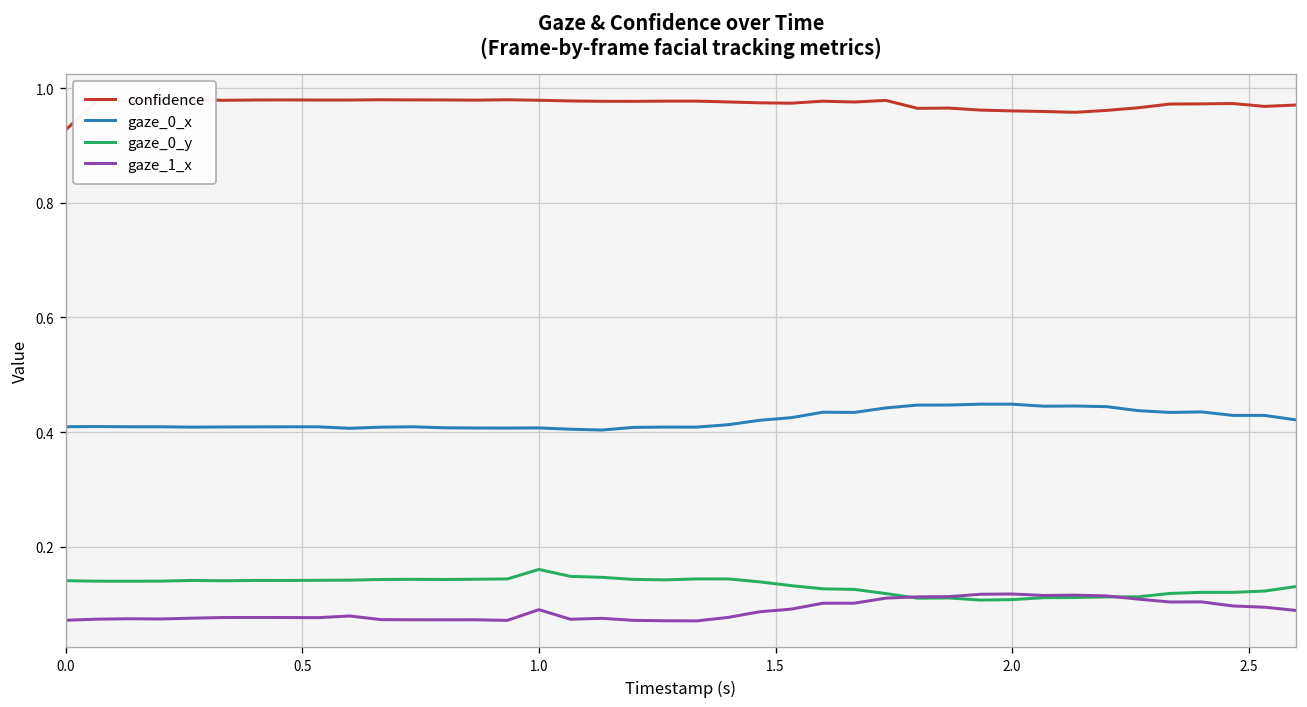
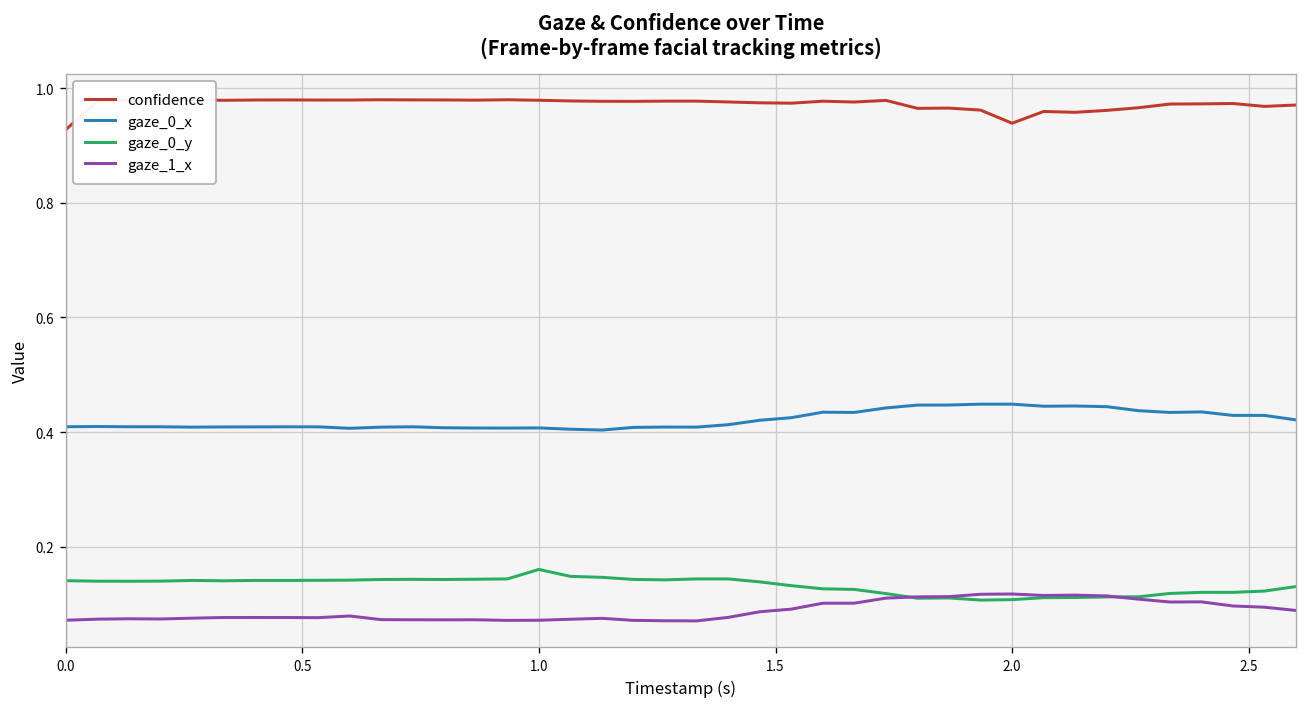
gaze_1_x, 1.0: 0.09 -> 0.07
confidence, 2.0: 0.96 -> 0.94
